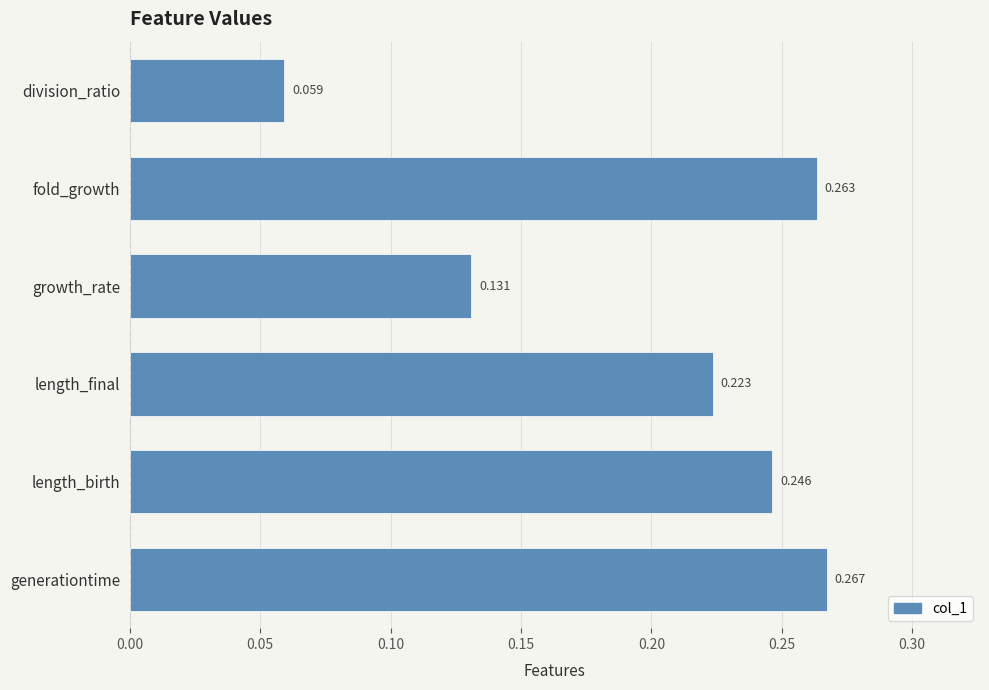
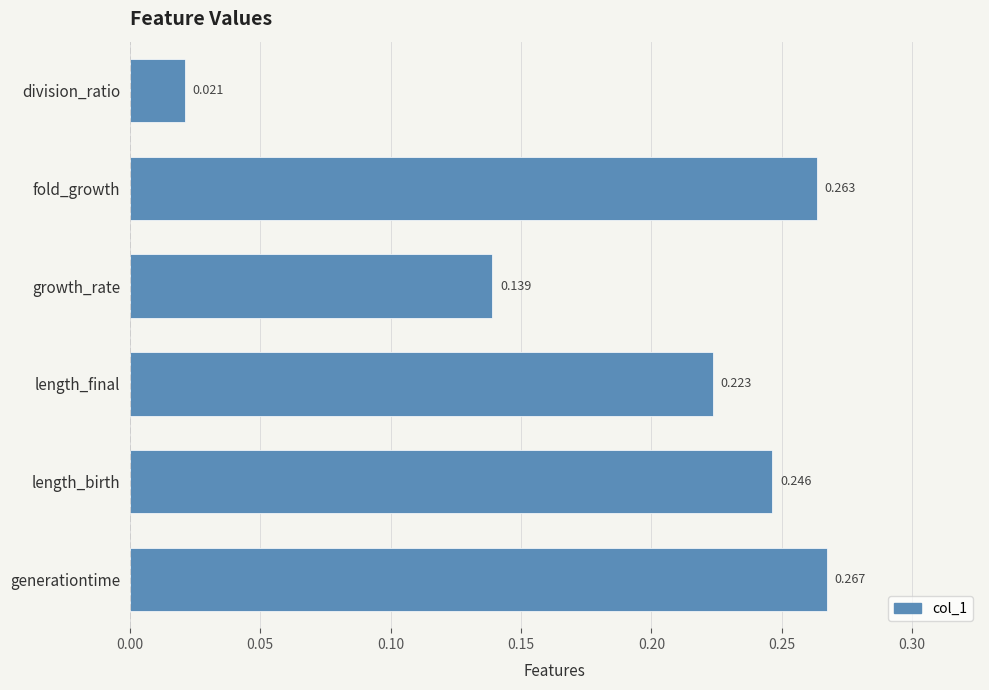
division_ratio: 0.059 -> 0.021
growth_rate: 0.131 -> 0.139
